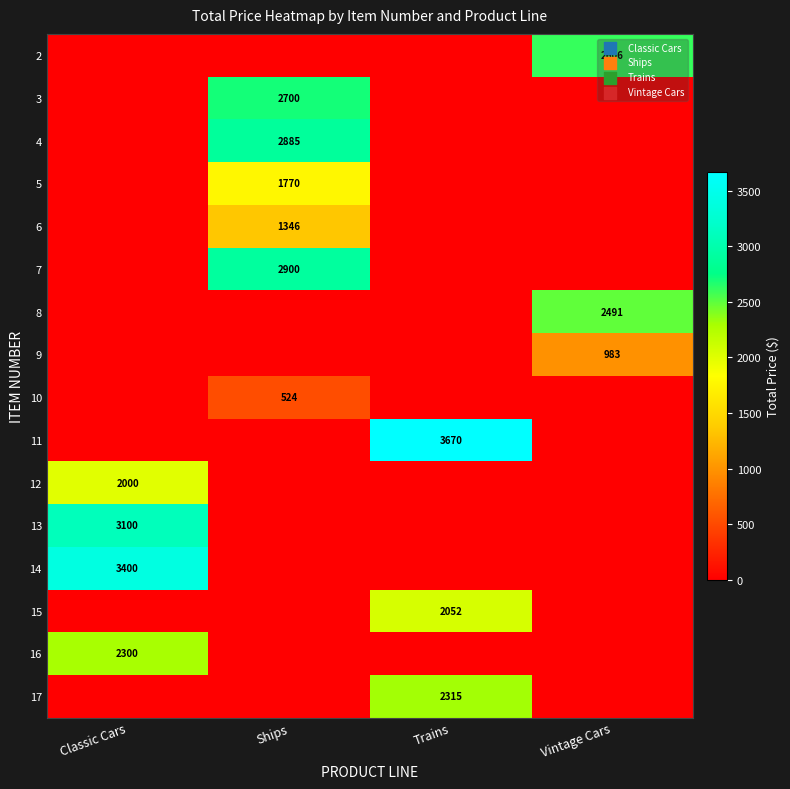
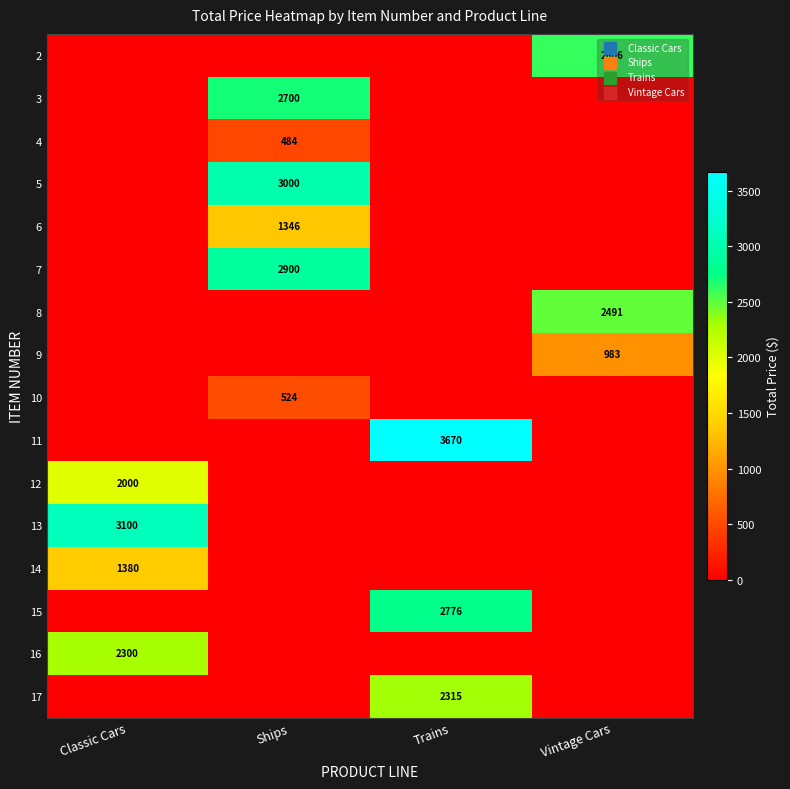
4, Ships: 2885 -> 484
5, Ships: 1770 -> 3000
14, Classic Cars: 3400 -> 1380
15, Trains: 2052 -> 2776
